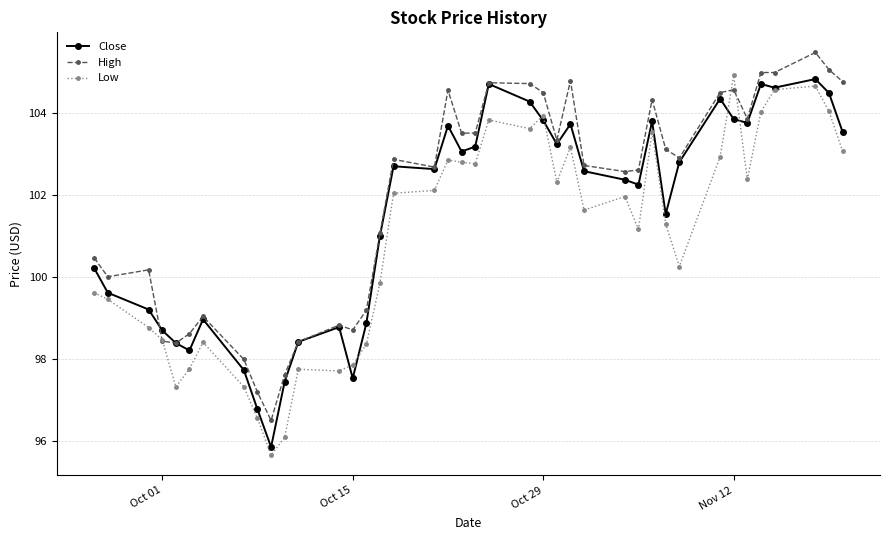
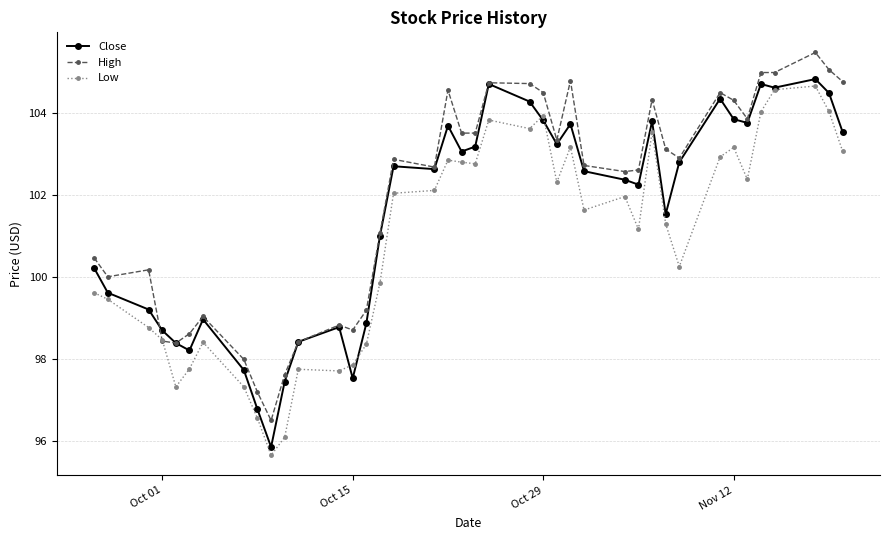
High, Nov 12: 104.6 -> 104.3
Low, Nov 12: 104.9 -> 103.2
